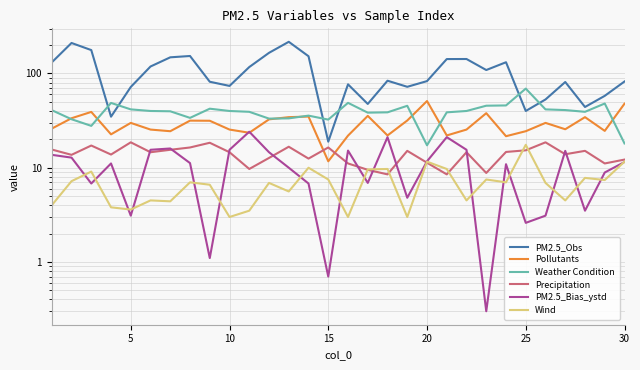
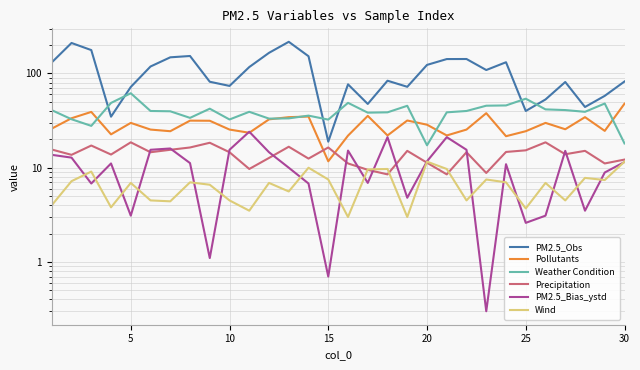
Weather Condition, 5: 40 -> 60
Wind, 5: 3.6 -> 7
Weather Condition, 10: 40 -> 33
Wind, 10: 3.0 -> 5
PM2.5_Obs, 20: 80 -> 120
Pollutants, 20: 50 -> 29
Weather Condition, 25: 70 -> 50
Wind, 25: 18 -> 3.7
